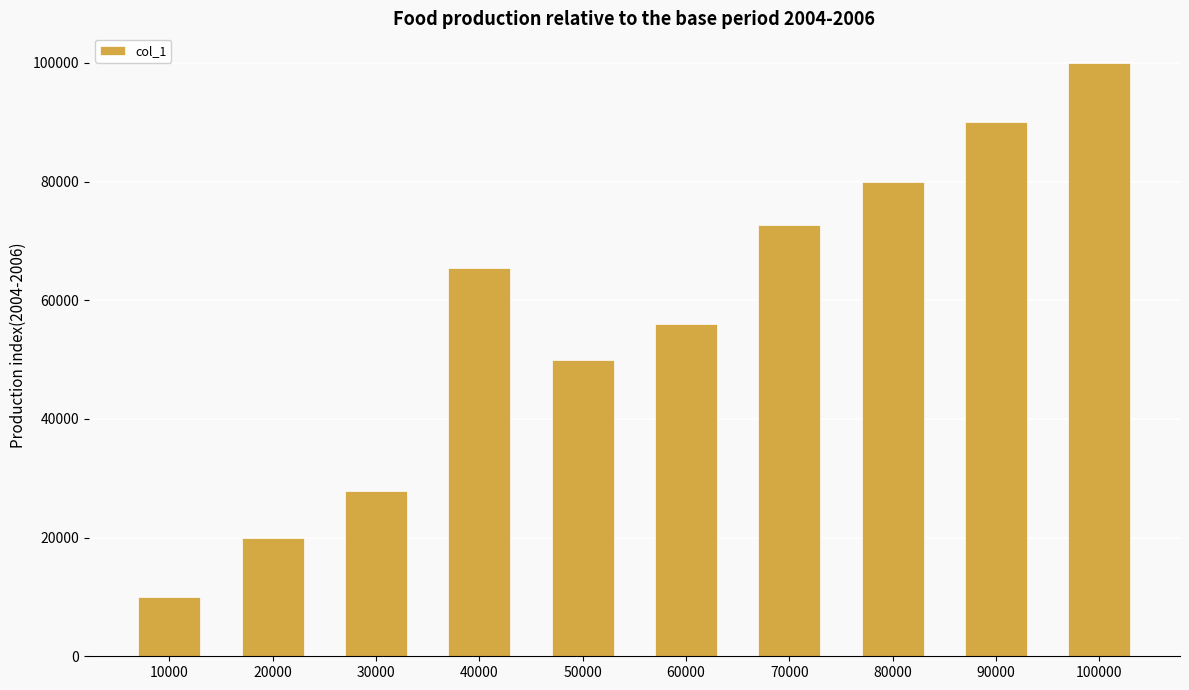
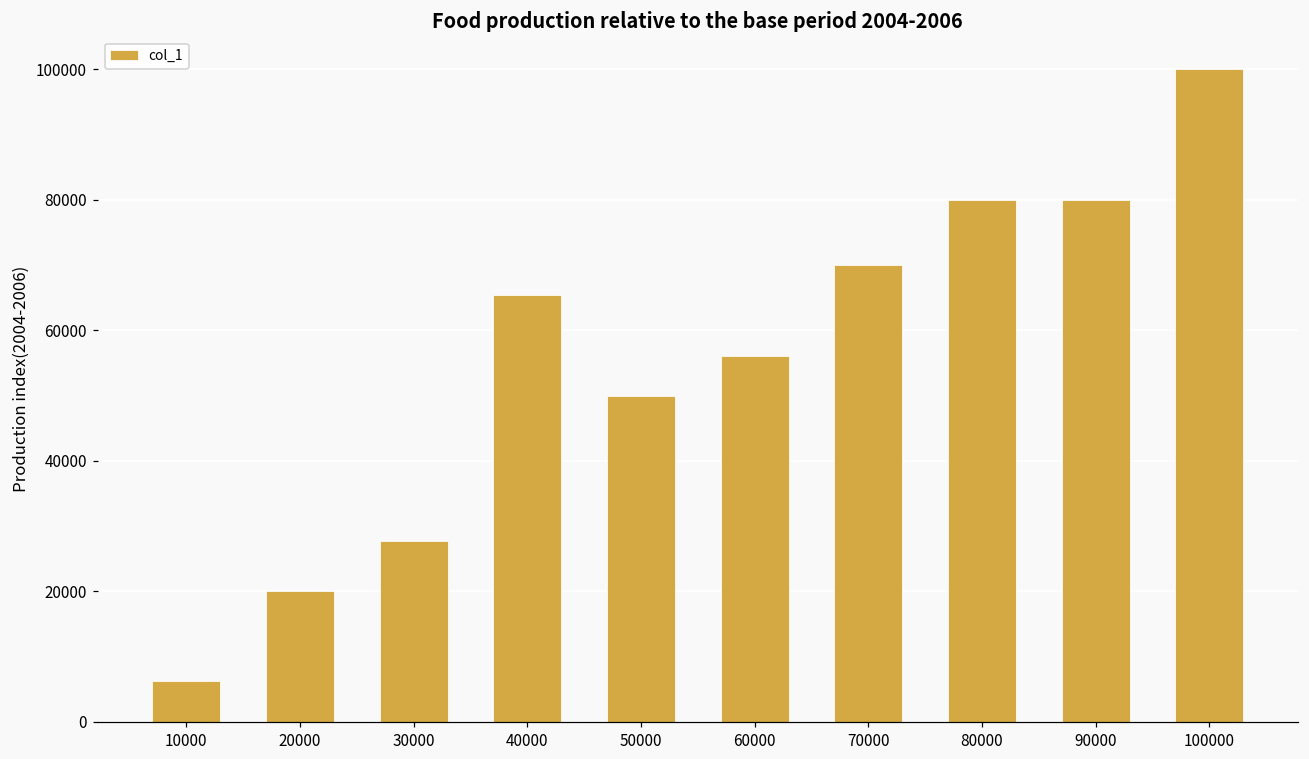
10000: 10000 -> 6000
70000: 73000 -> 70000
90000: 90000 -> 80000
